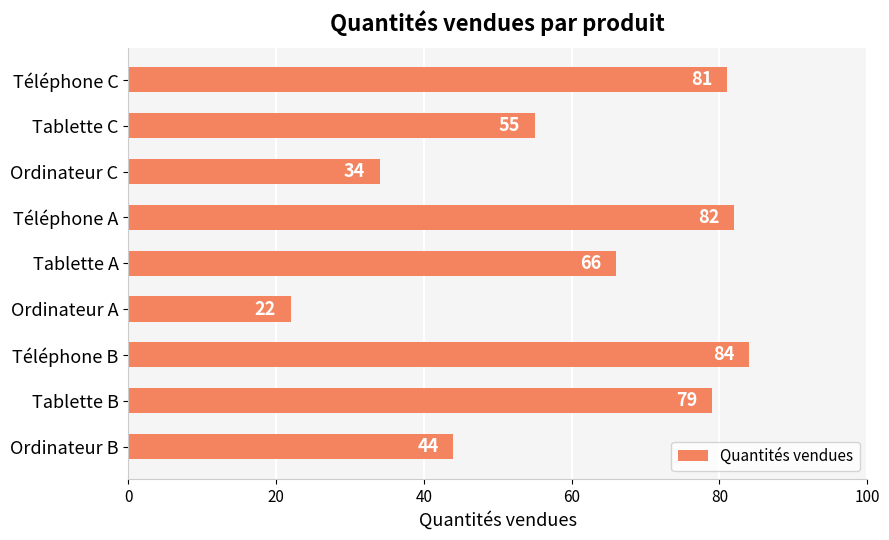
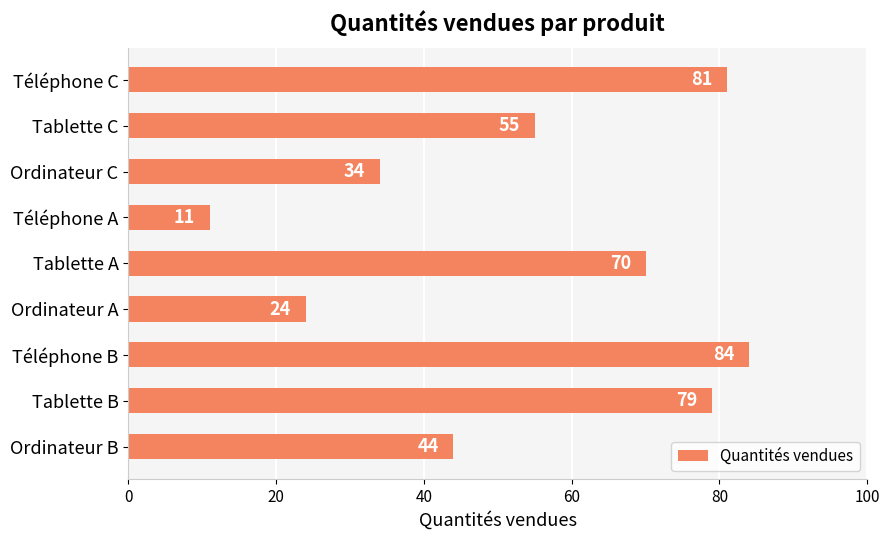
Téléphone A: 82 -> 11
Tablette A: 66 -> 70
Ordinateur A: 22 -> 24
